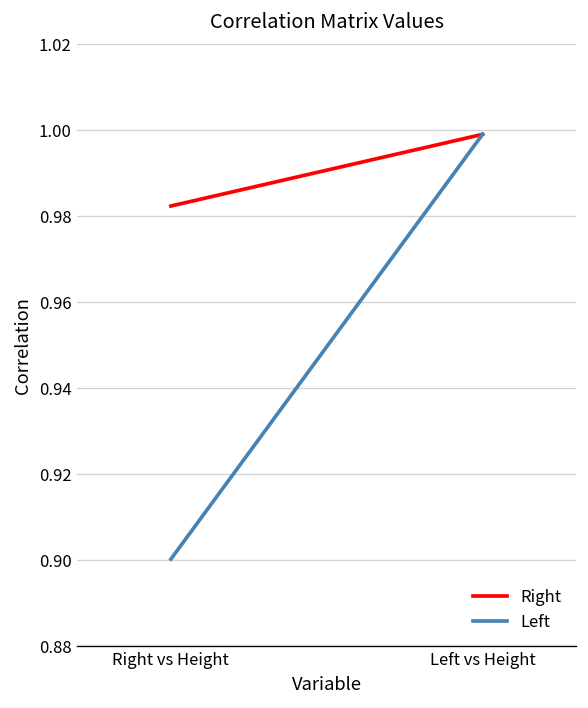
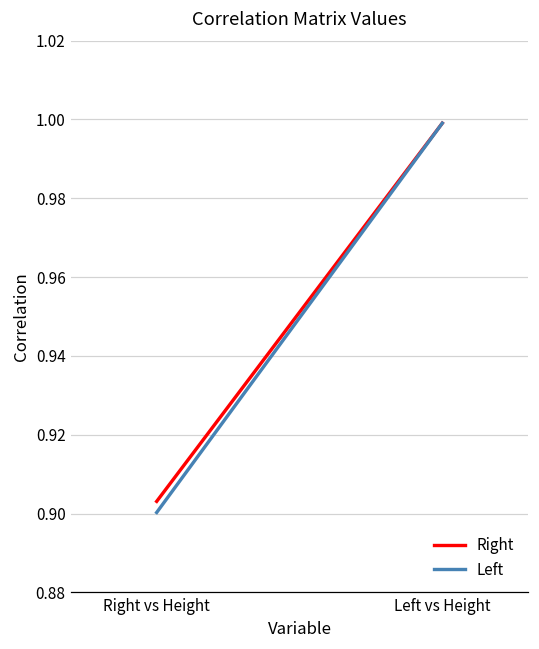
Right, Right vs Height: 0.982 -> 0.903
